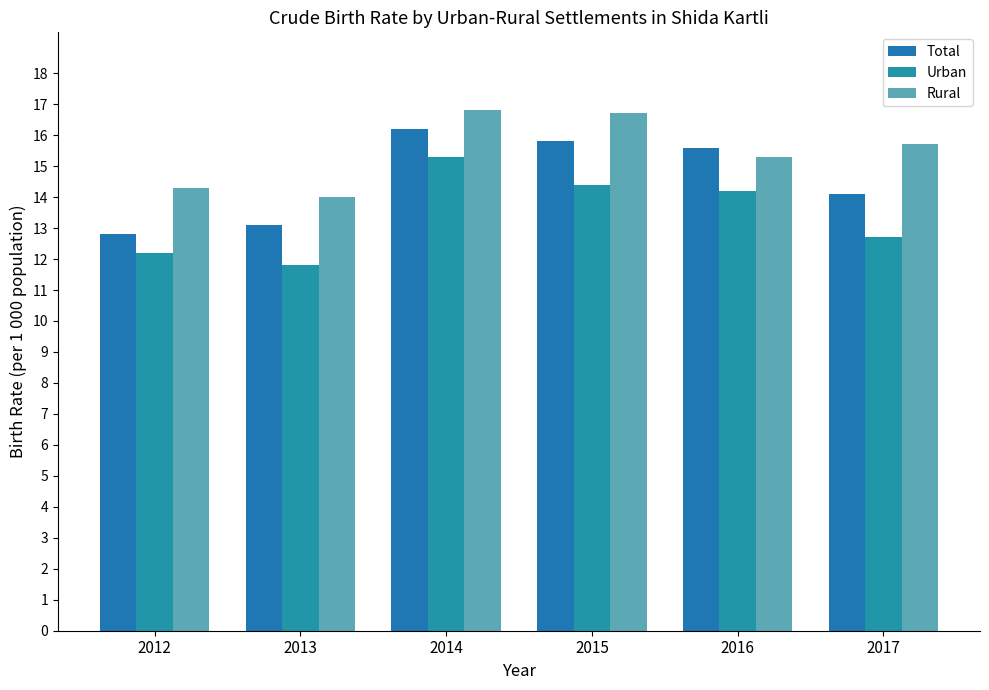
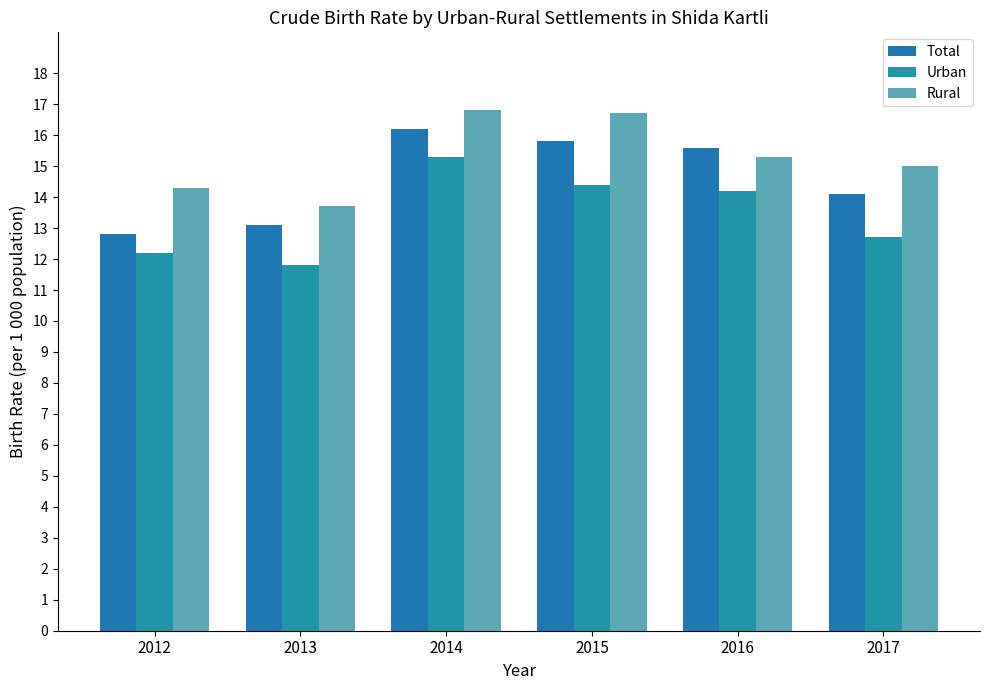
Rural, 2013: 14.0 -> 13.7
Rural, 2017: 15.7 -> 15.0
